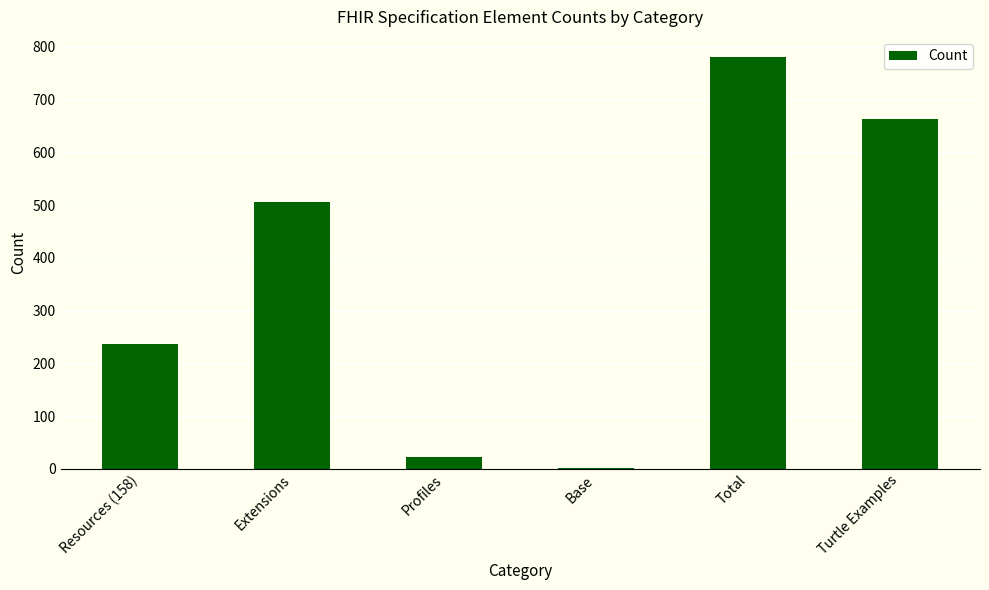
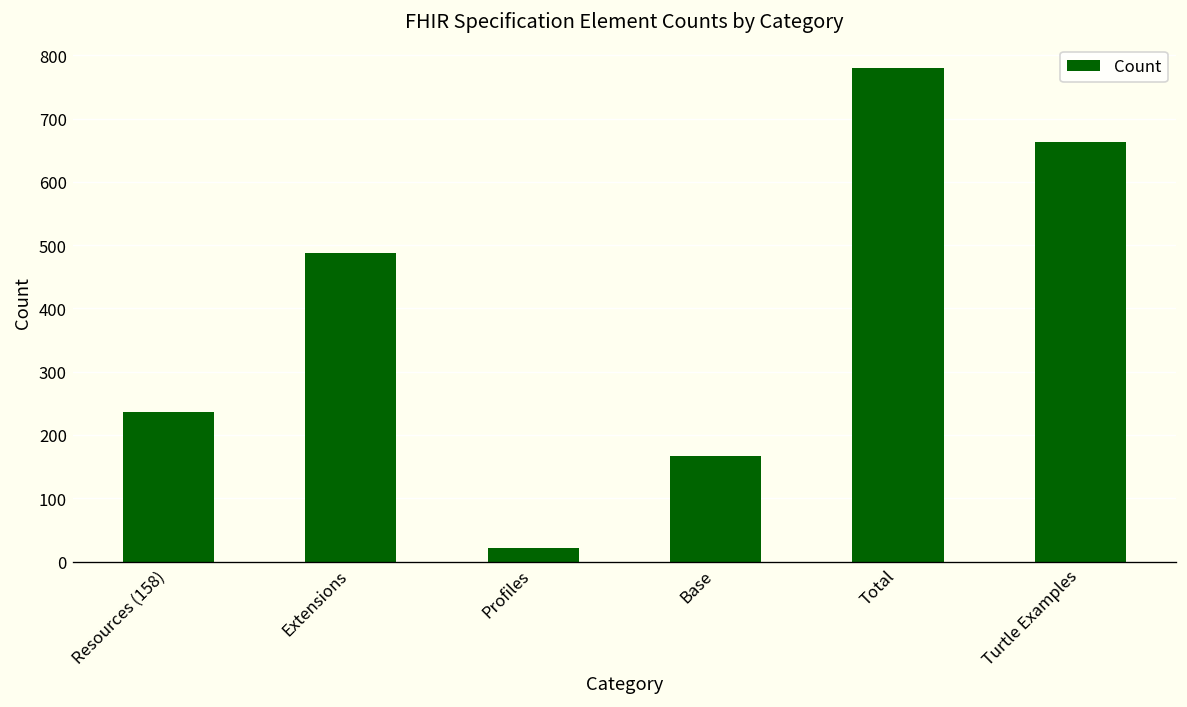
Extensions: 510 -> 490
Base: 0 -> 170
